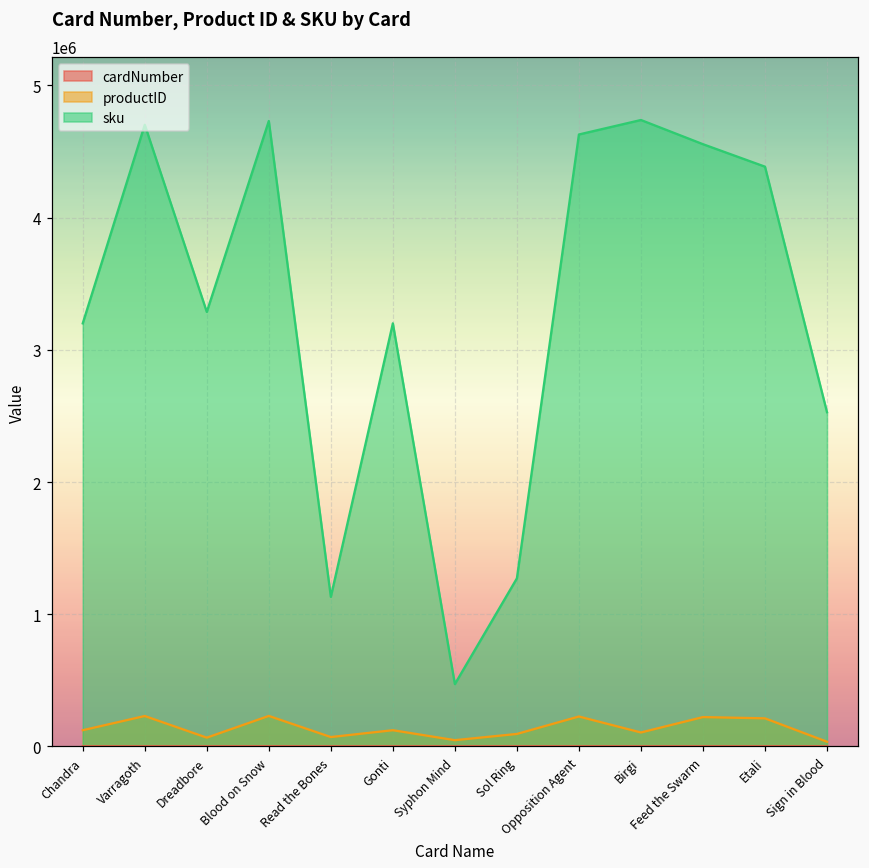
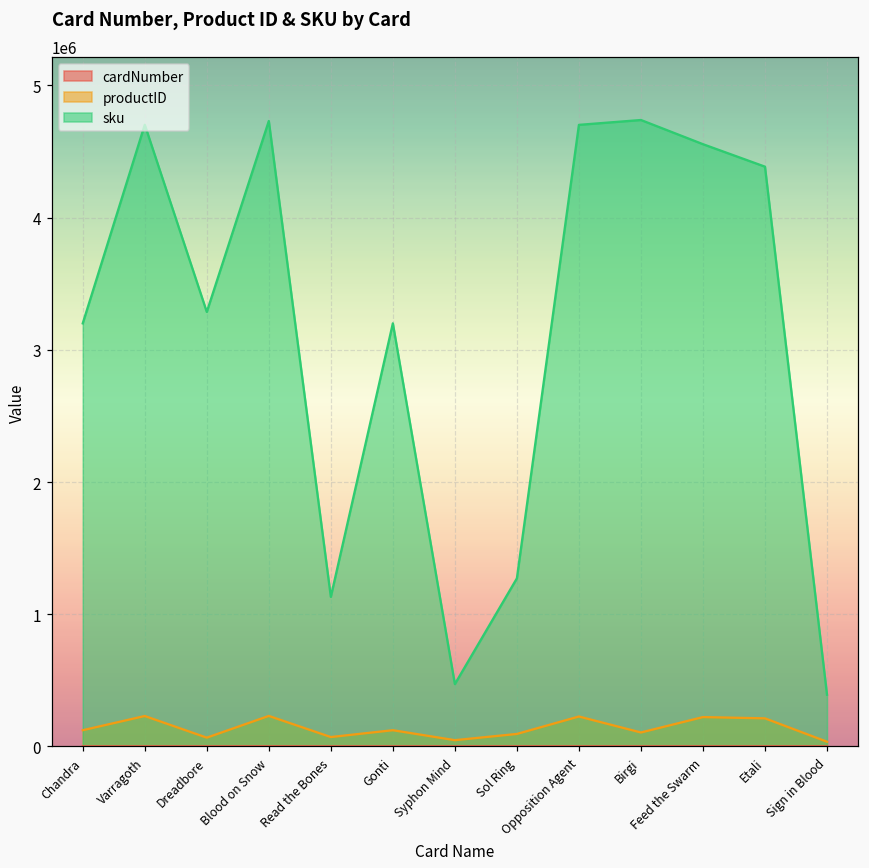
sku, Opposition Agent: 4630000 -> 4700000
sku, Sign in Blood: 2530000 -> 390000
